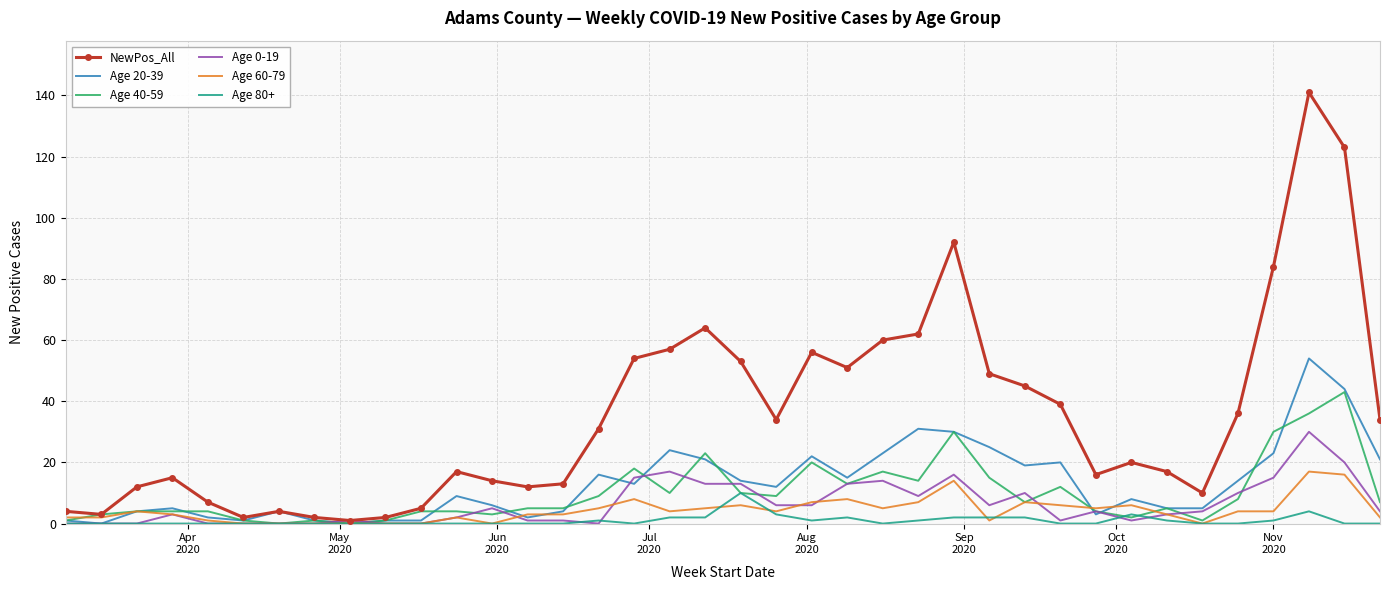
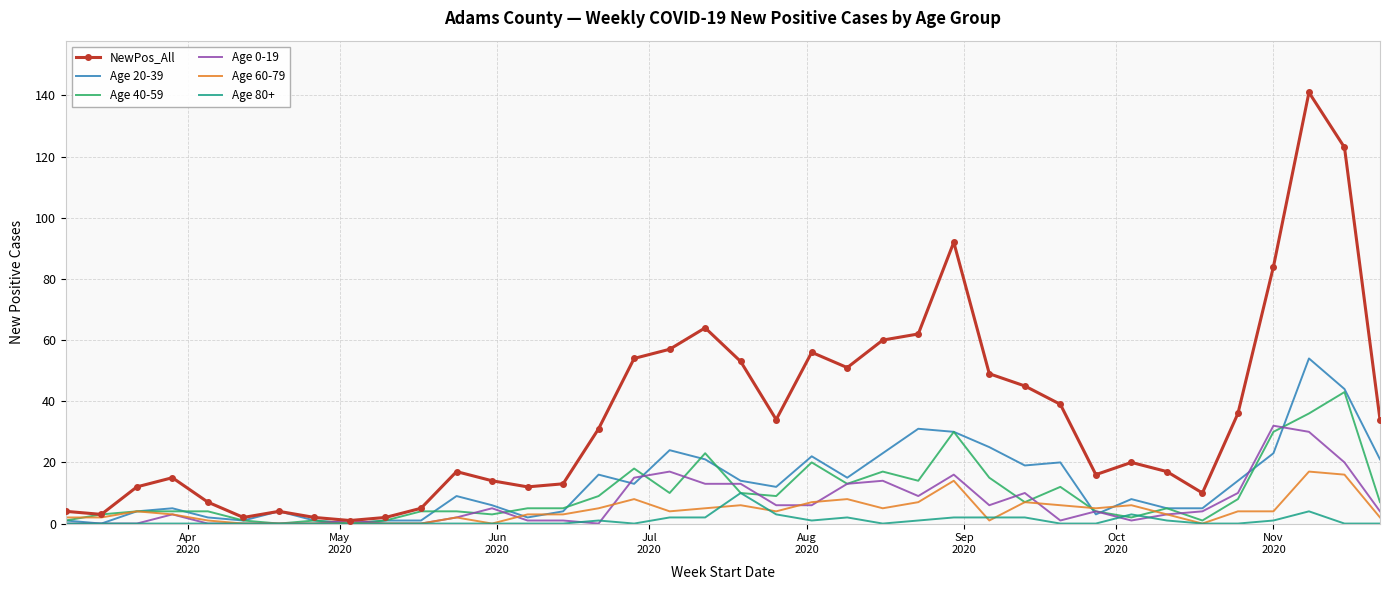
Age 0-19, Nov 2020: 15 -> 32
